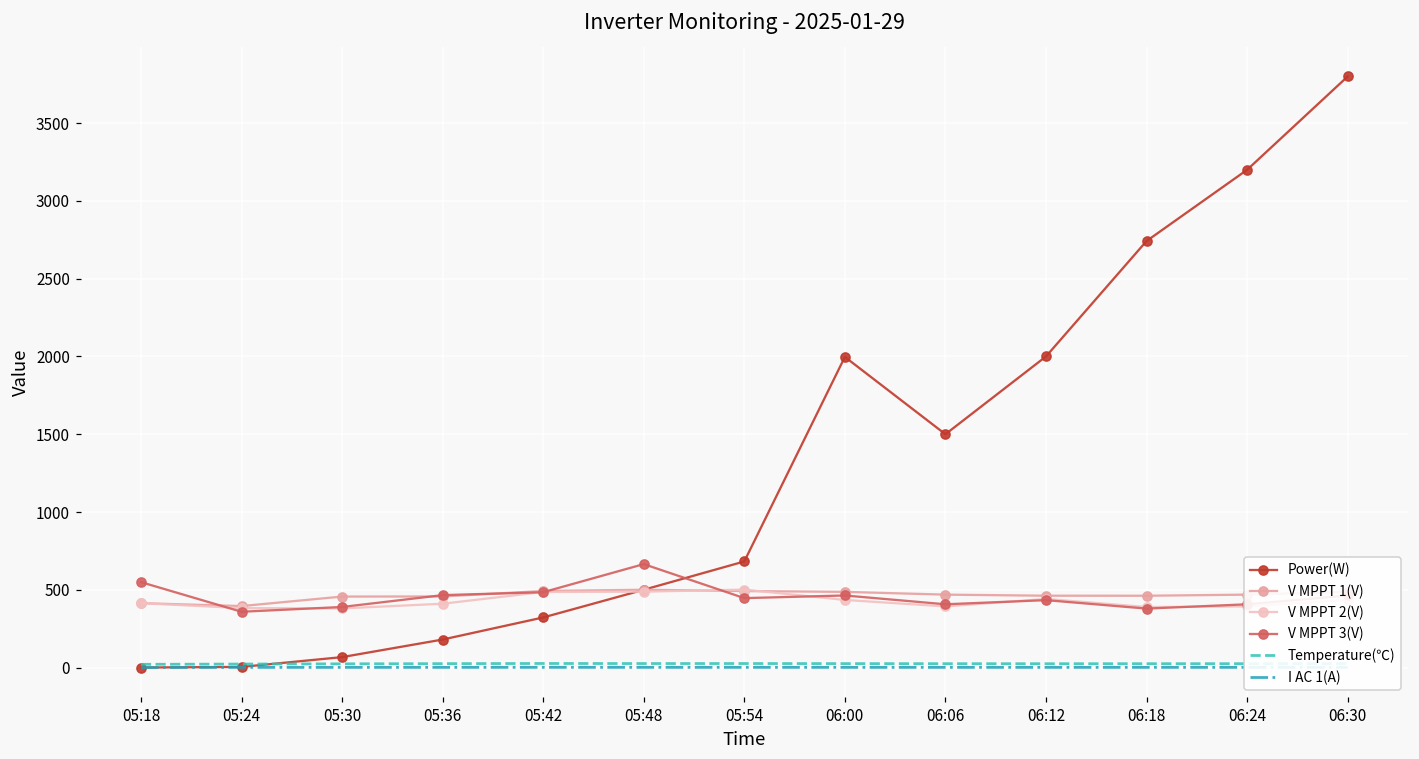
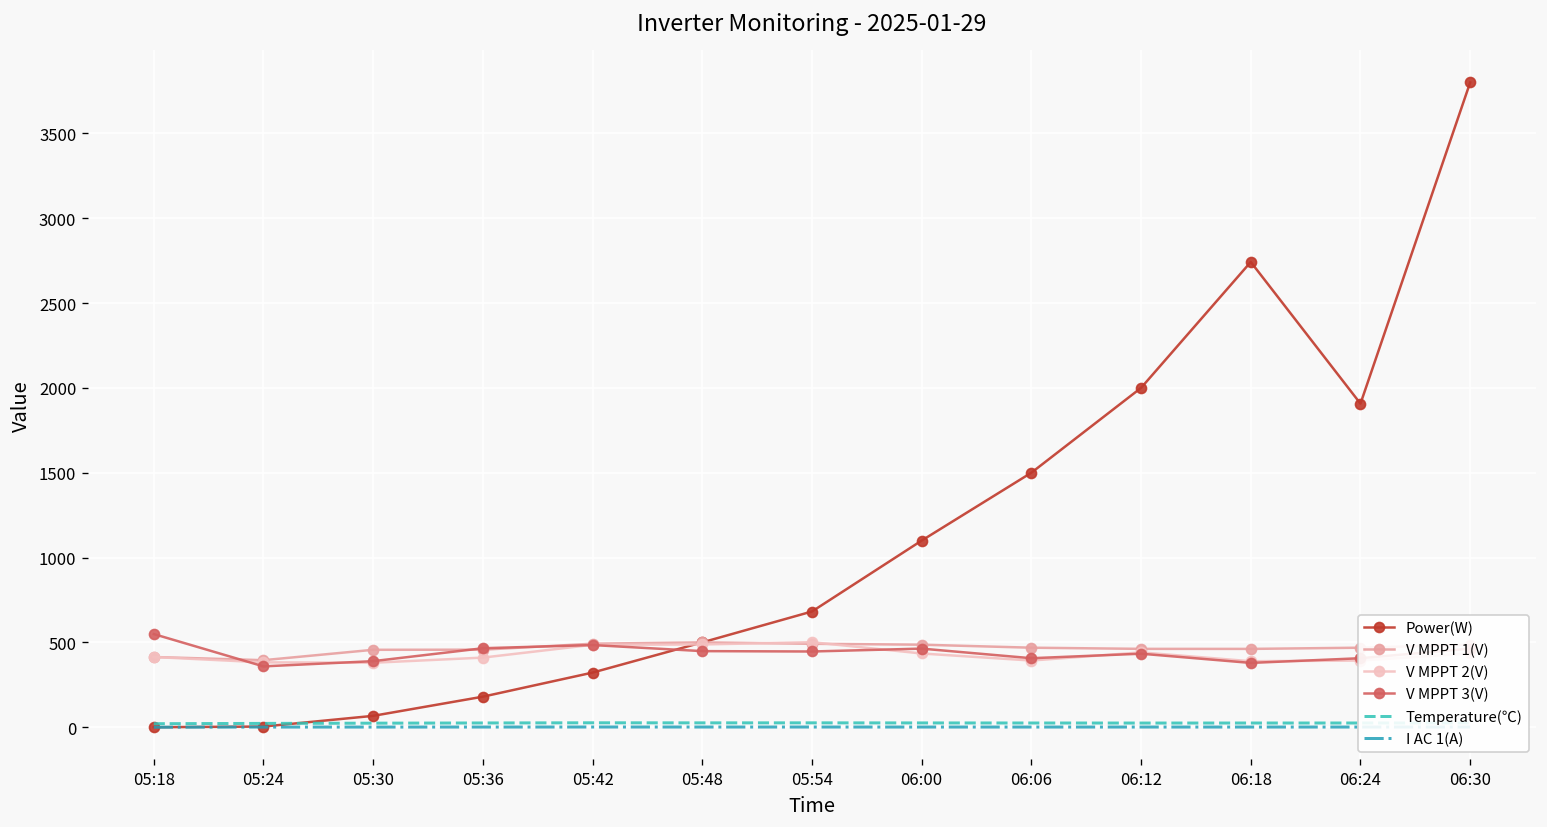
V MPPT 3(V), 05:48: 660 -> 450
Power(W), 06:00: 2000 -> 1100
Power(W), 06:24: 3200 -> 1910
